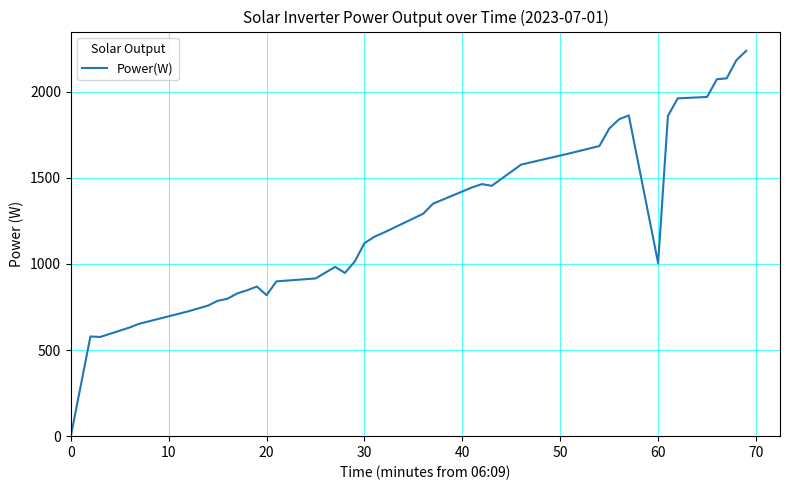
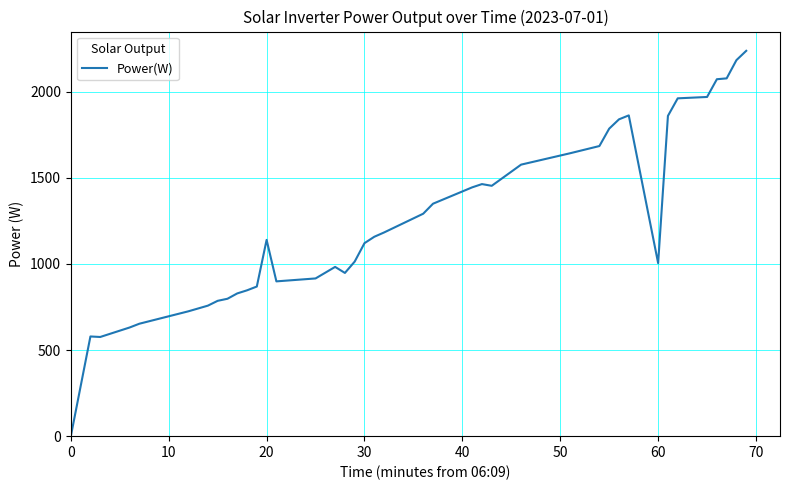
20: 820 -> 1140
